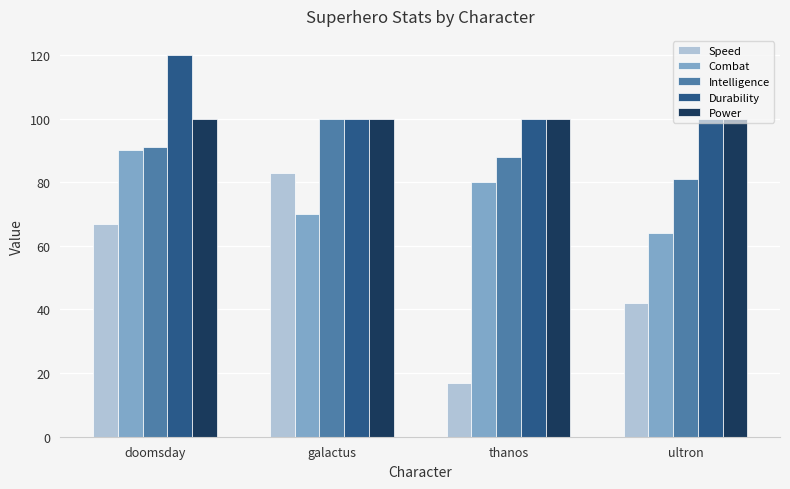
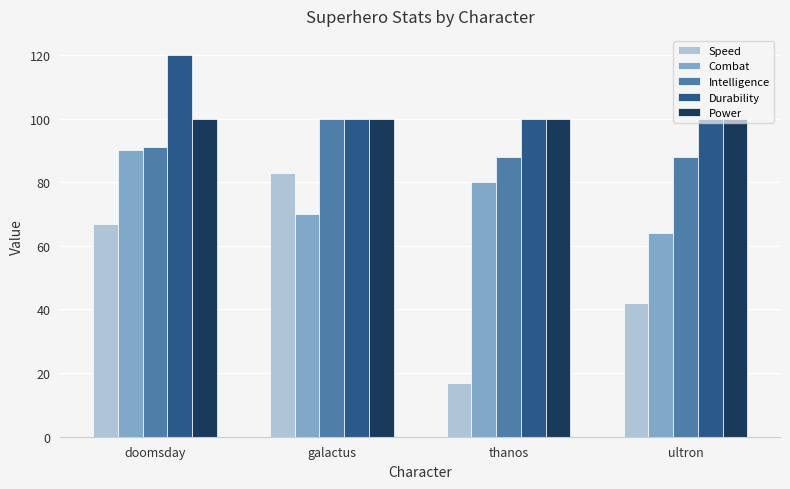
Intelligence, ultron: 81 -> 88
